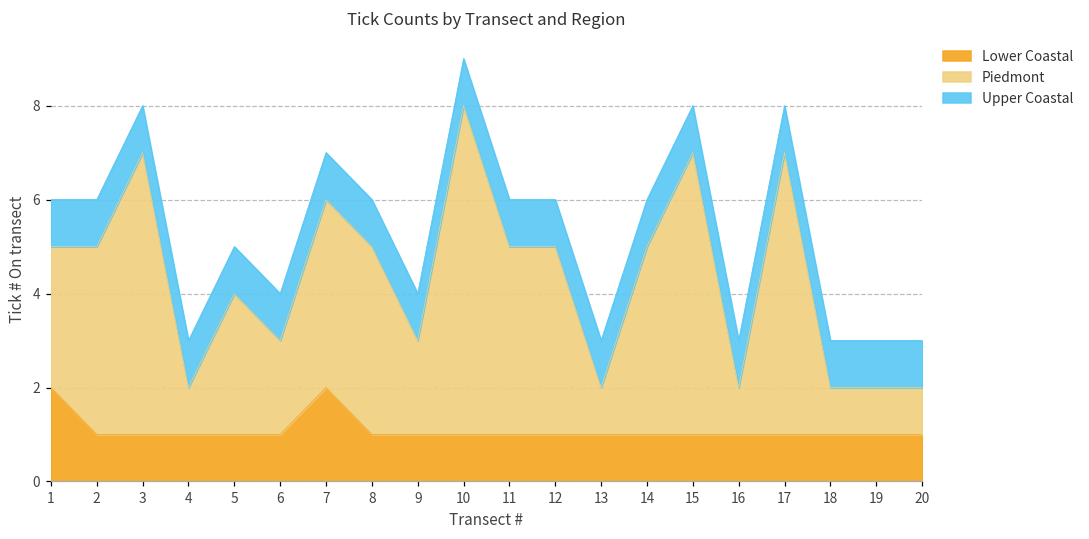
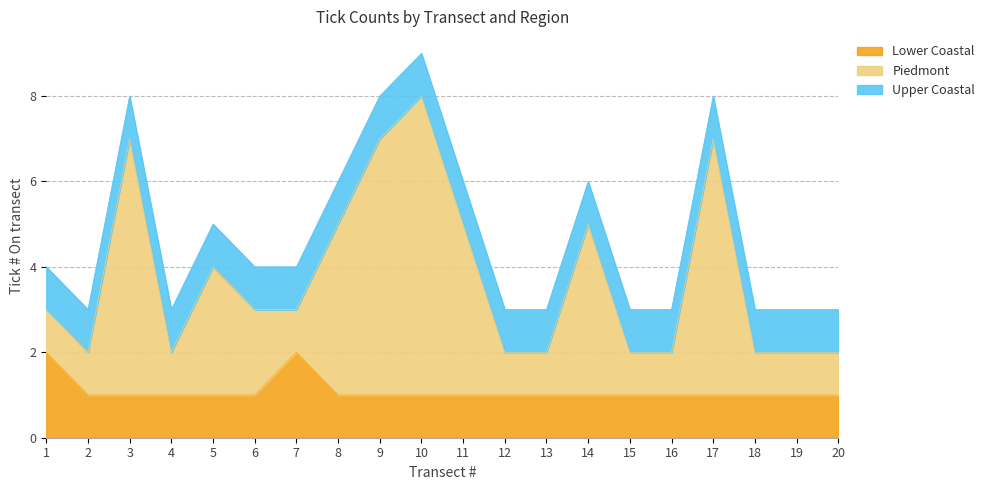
Piedmont, 1: 3 -> 1
Piedmont, 2: 4 -> 1
Piedmont, 7: 4 -> 1
Piedmont, 9: 2 -> 6
Piedmont, 12: 4 -> 1
Piedmont, 15: 6 -> 1
